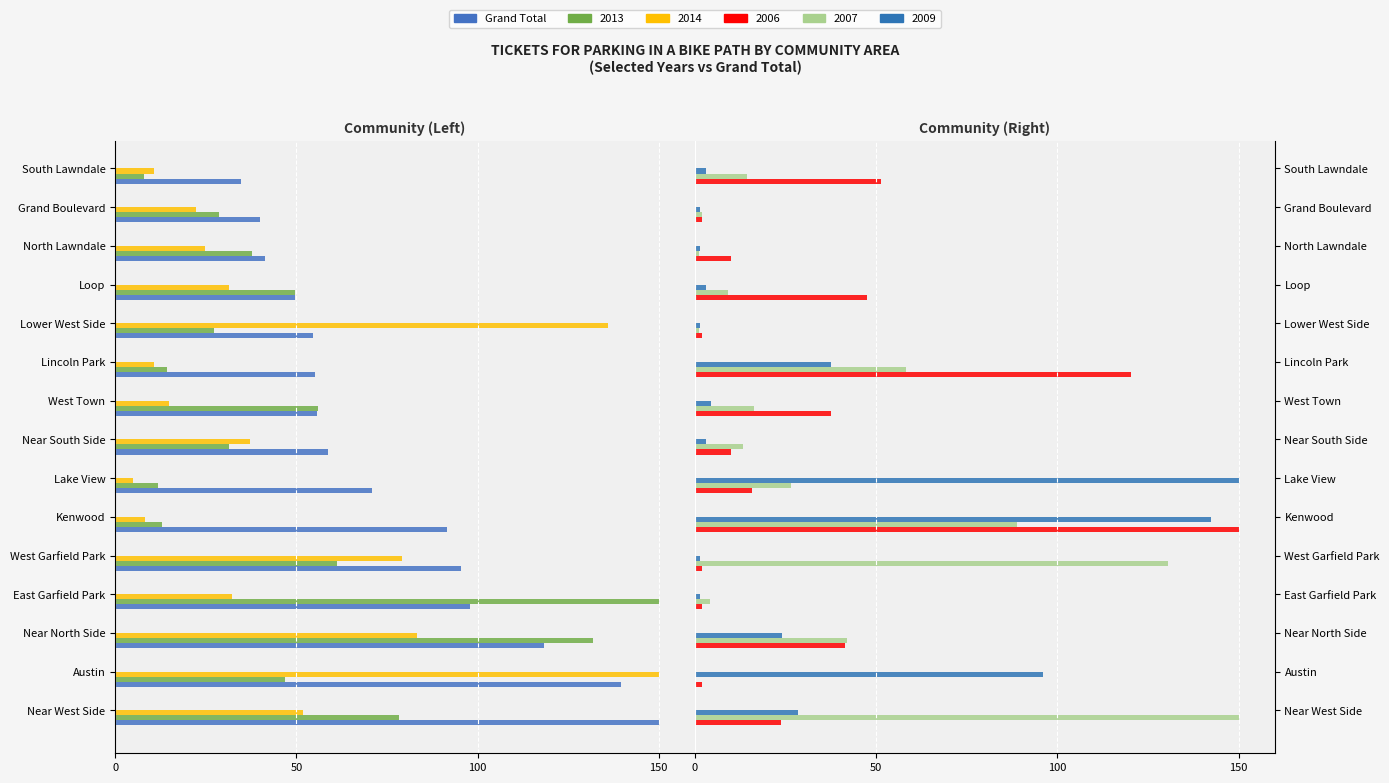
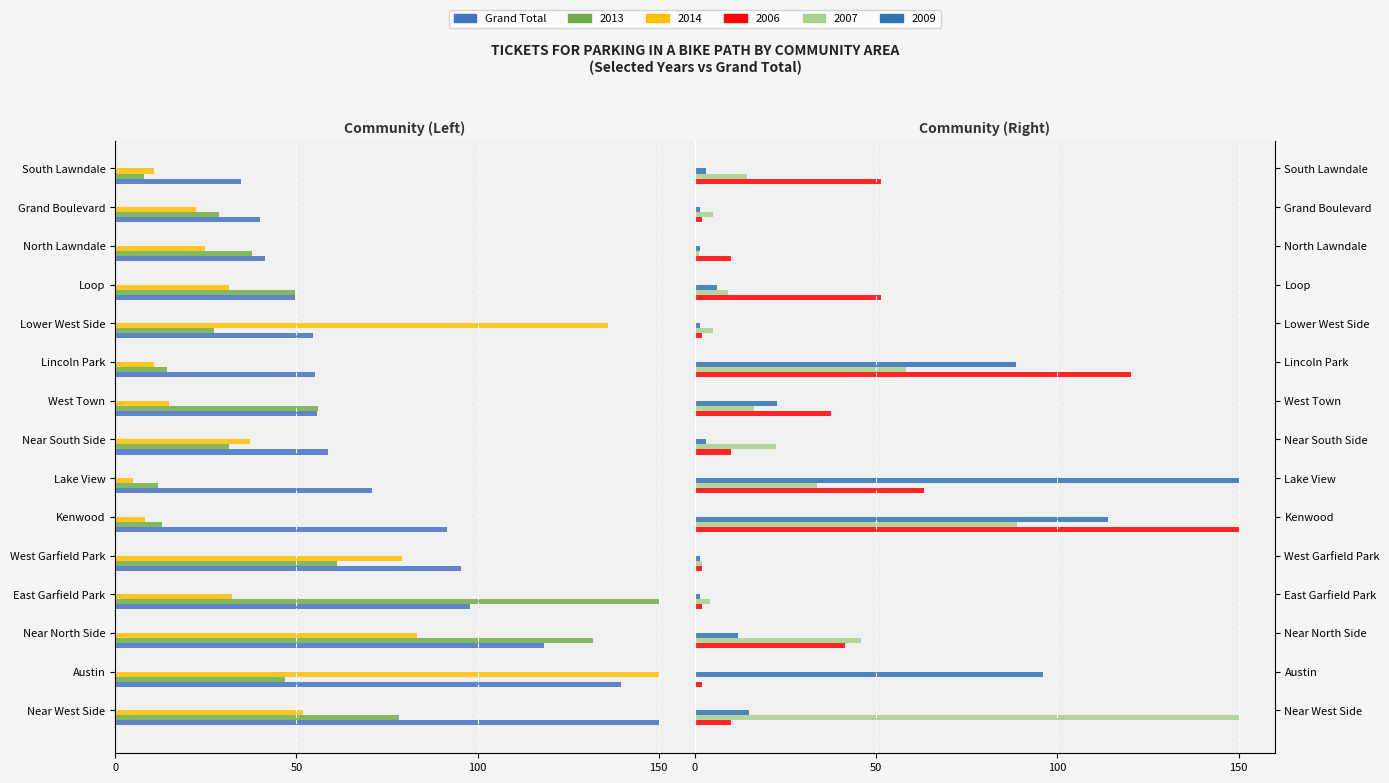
Community (Right), 2007, Grand Boulevard: 2 -> 5
Community (Right), 2009, Loop: 3 -> 6
Community (Right), 2006, Loop: 47 -> 51
Community (Right), 2007, Lower West Side: 1 -> 5
Community (Right), 2009, Lincoln Park: 38 -> 89
Community (Right), 2009, West Town: 5 -> 23
Community (Right), 2007, Near South Side: 13 -> 22
Community (Right), 2007, Lake View: 27 -> 34
Community (Right), 2006, Lake View: 16 -> 63
Community (Right), 2009, Kenwood: 143 -> 114
Community (Right), 2007, West Garfield Park: 131 -> 2
Community (Right), 2009, Near North Side: 24 -> 12
Community (Right), 2007, Near North Side: 42 -> 46
Community (Right), 2009, Near West Side: 29 -> 15
Community (Right), 2006, Near West Side: 24 -> 10
